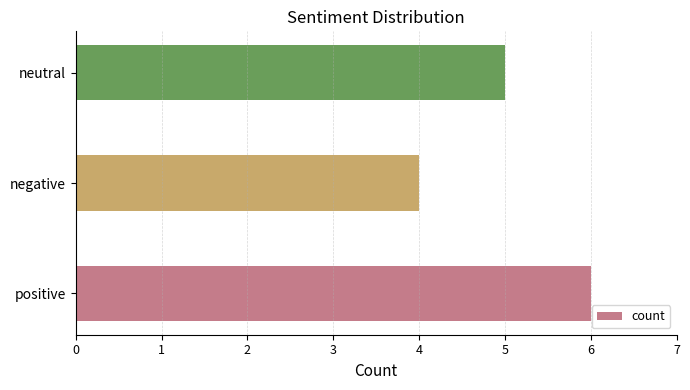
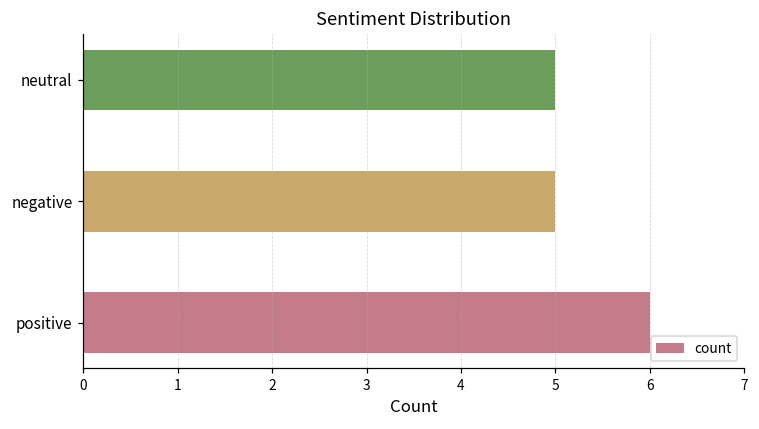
negative: 4 -> 5
